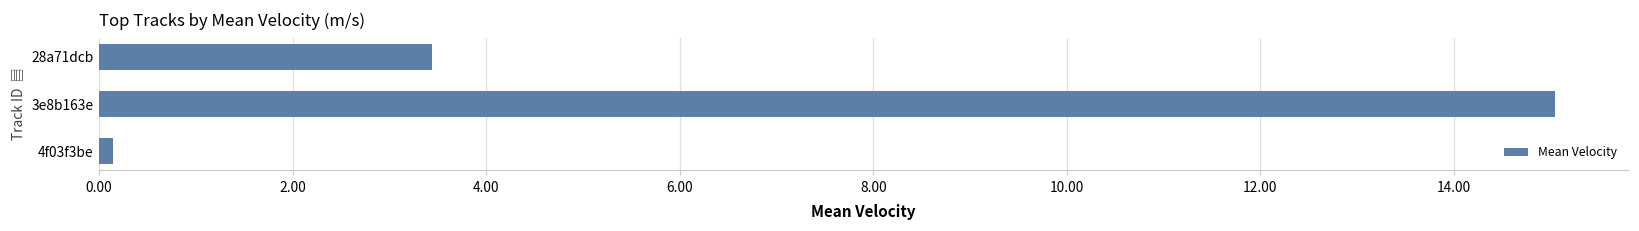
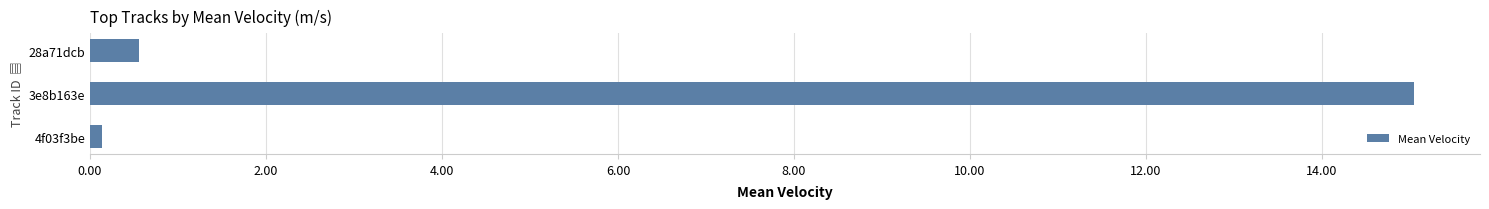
28a71dcb: 3.4 -> 0.6
